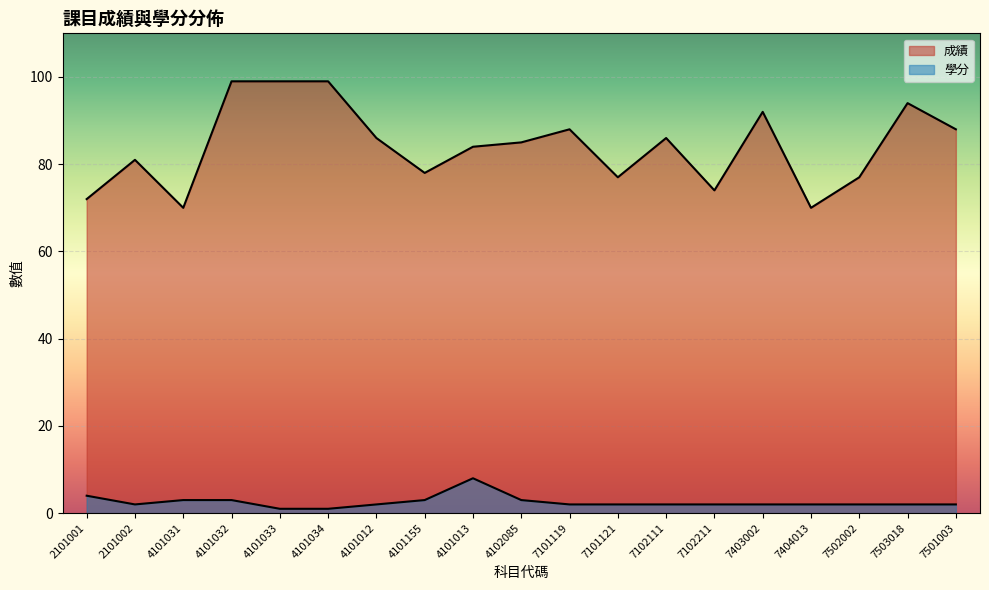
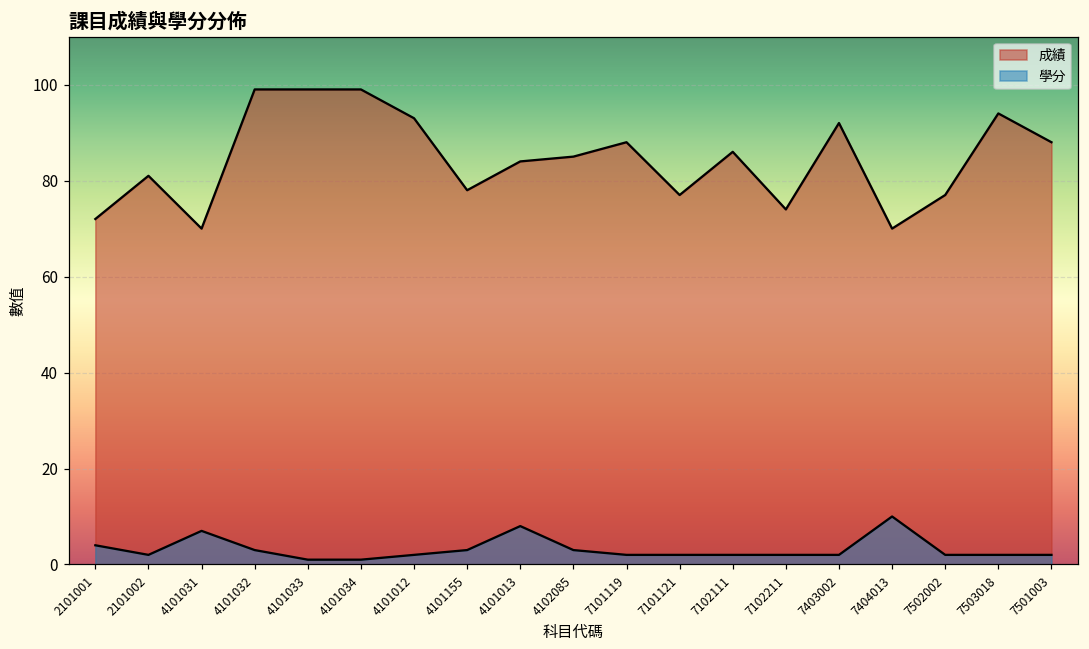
學分, 4101031: 3 -> 7
成績, 4101012: 86 -> 93
學分, 7404013: 2 -> 10
